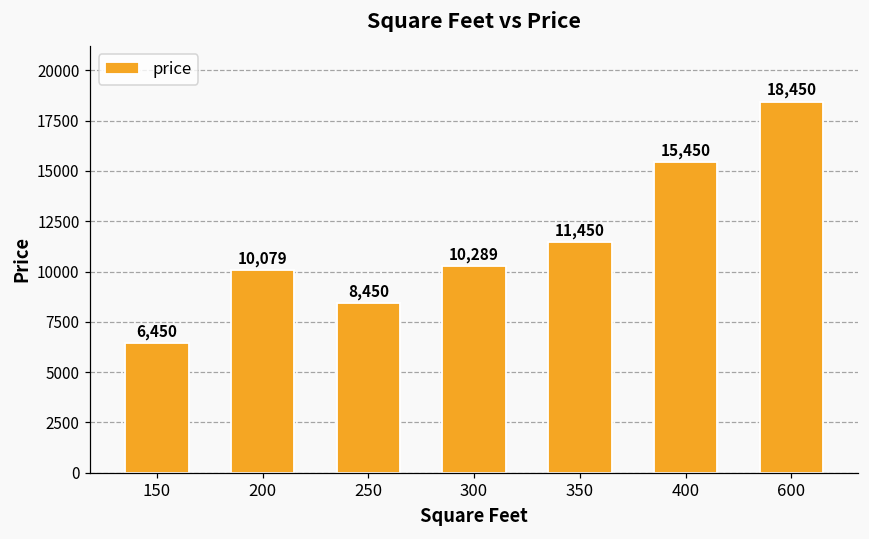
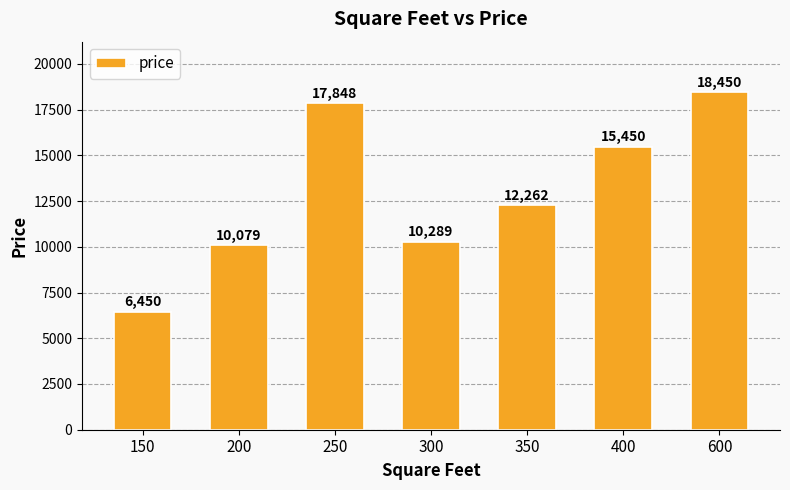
250: 8,450 -> 17,848
350: 11,450 -> 12,262
